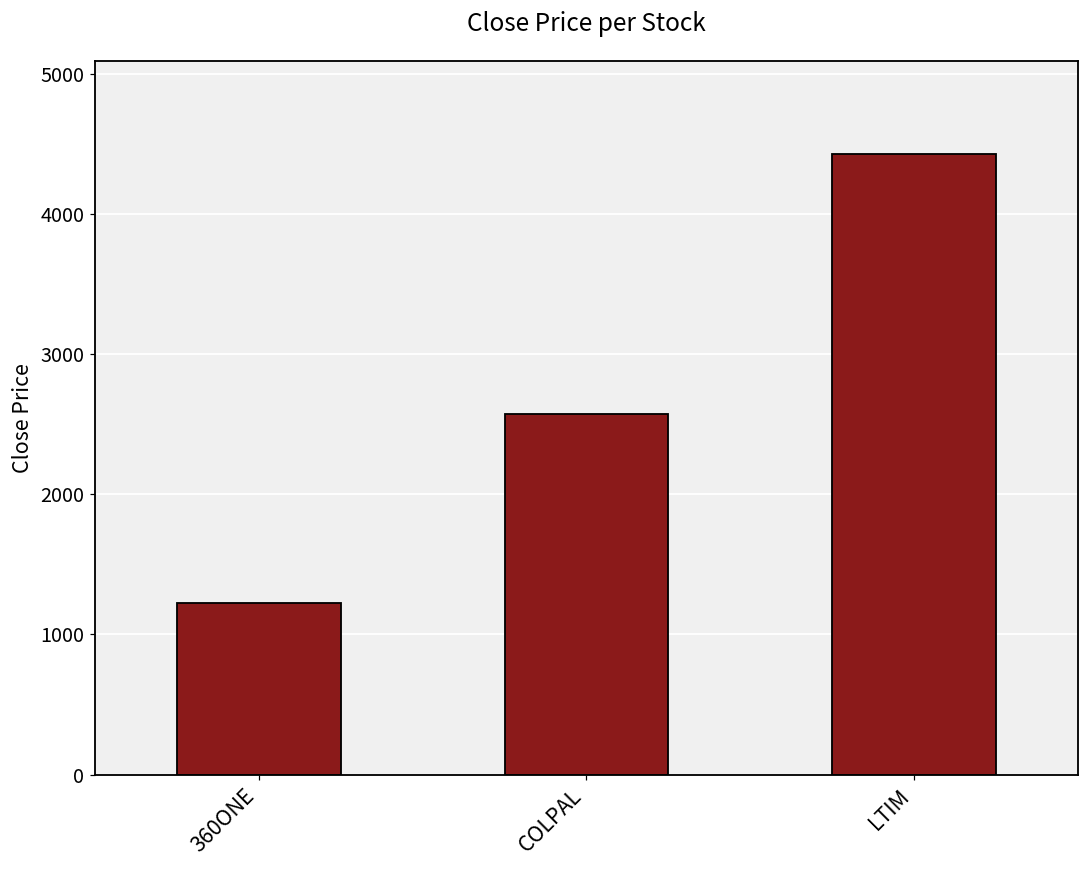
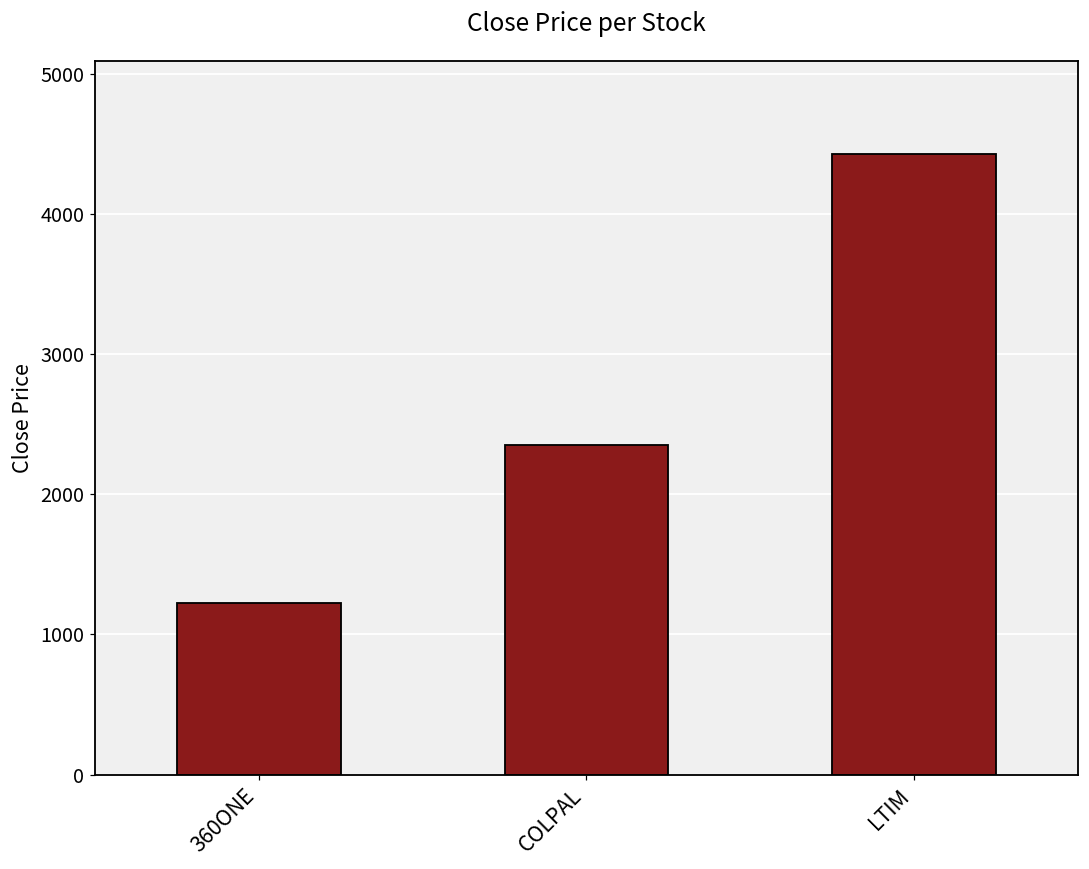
COLPAL: 2570 -> 2350
